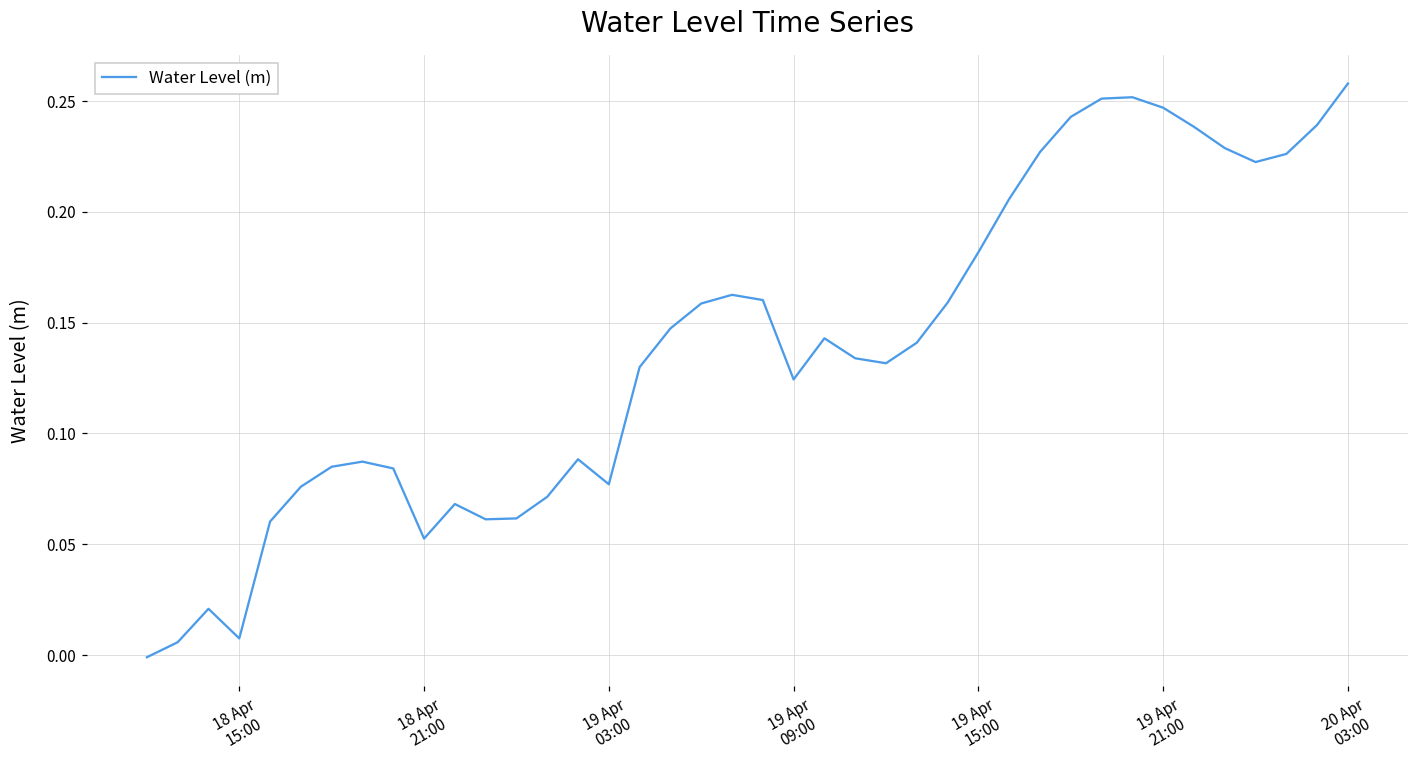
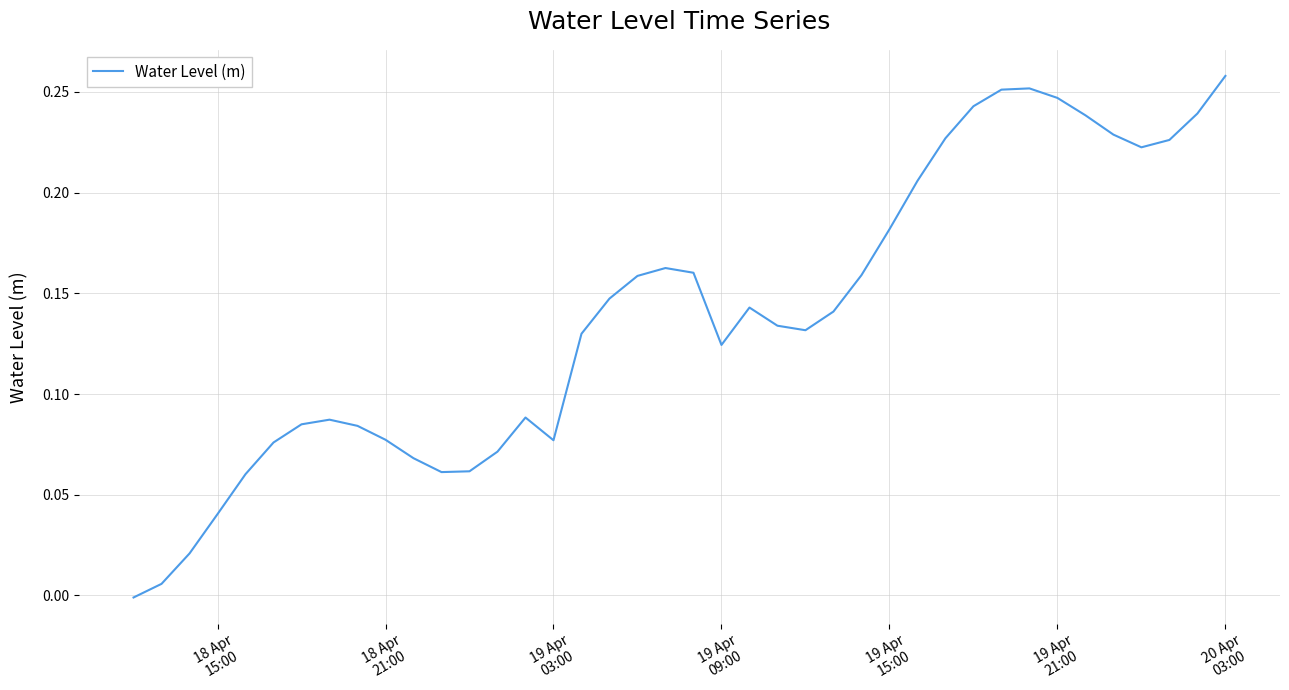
18 Apr 15:00: 0.007 -> 0.040
18 Apr 21:00: 0.053 -> 0.077
